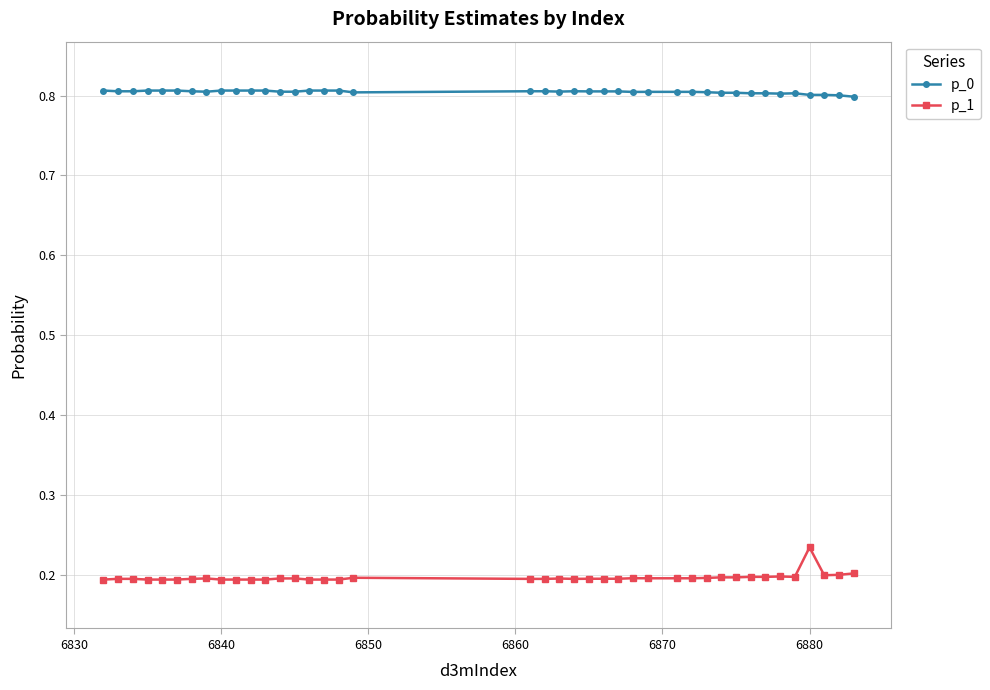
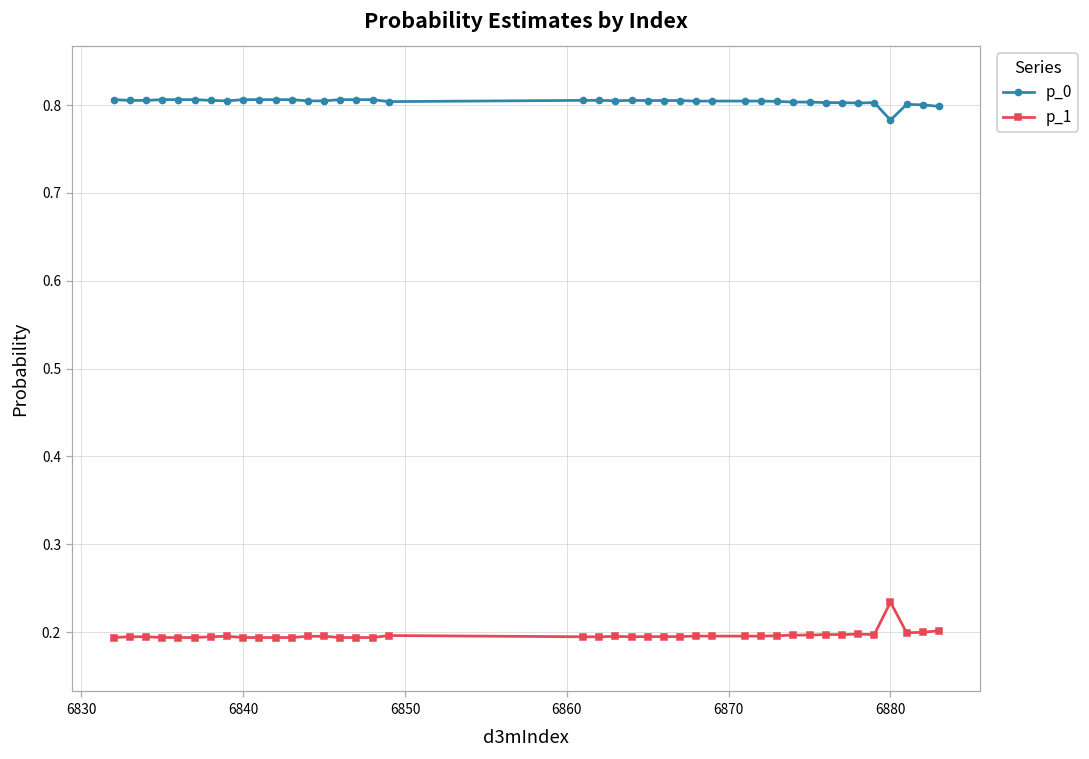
p_0, 6880: 0.80 -> 0.78
